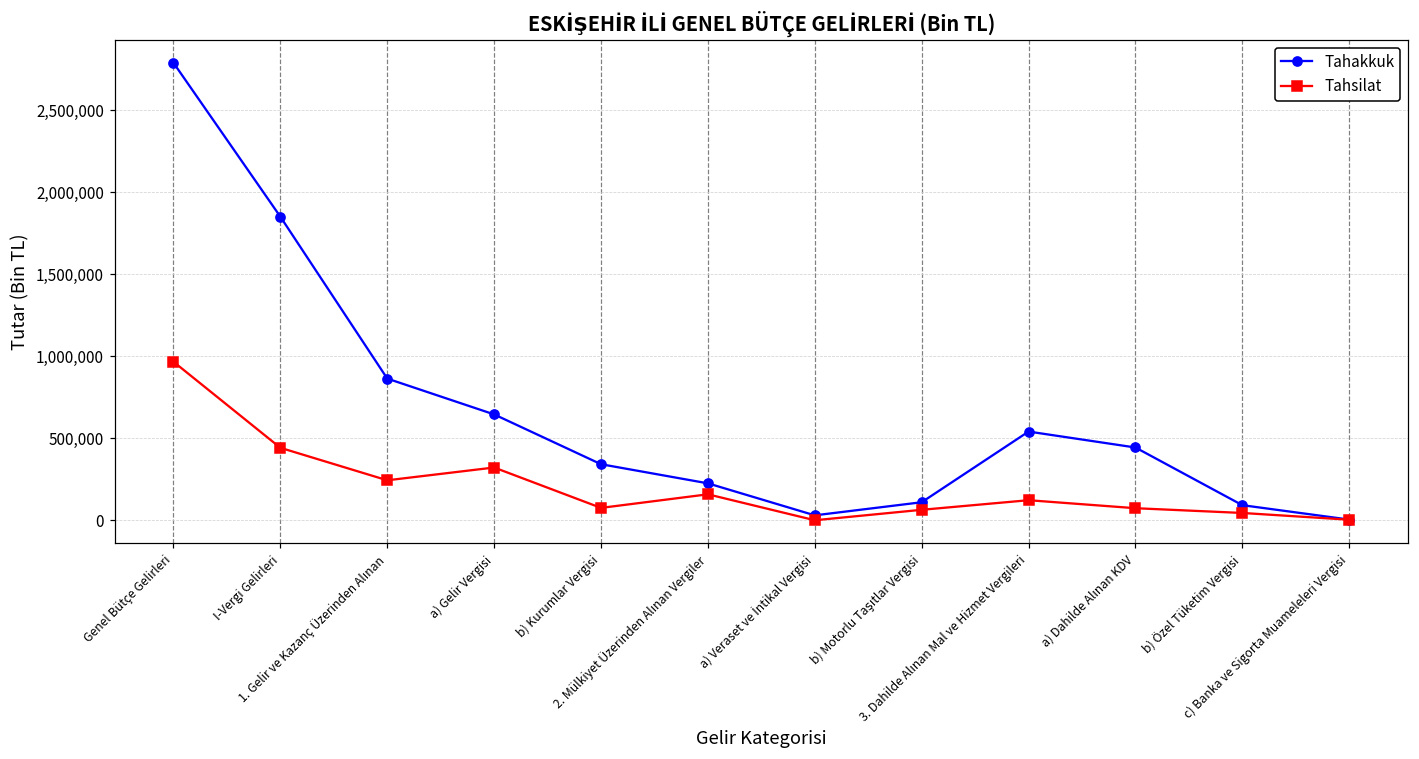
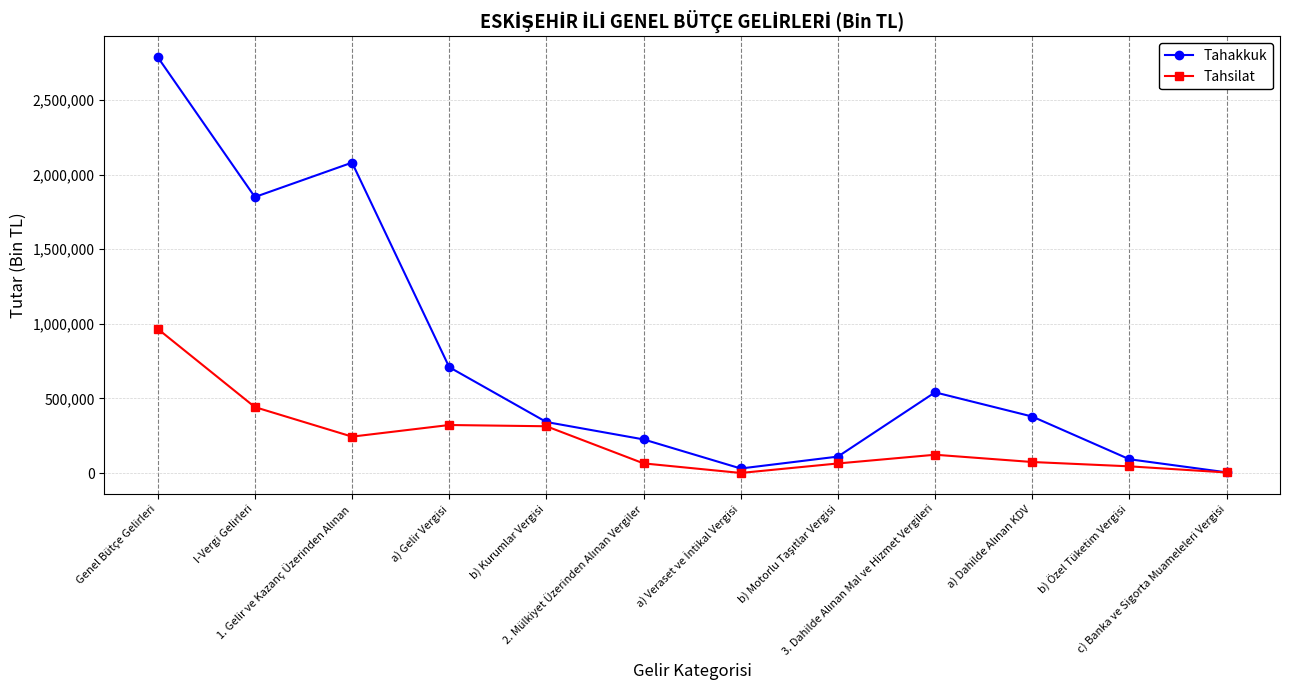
Tahakkuk, 1. Gelir ve Kazanç Üzerinden Alınan: 860,000 -> 2,080,000
Tahakkuk, a) Gelir Vergisi: 650,000 -> 710,000
Tahsilat, b) Kurumlar Vergisi: 80,000 -> 310,000
Tahsilat, 2. Mülkiyet Üzerinden Alınan Vergiler: 160,000 -> 60,000
Tahakkuk, a) Dahilde Alınan KDV: 440,000 -> 380,000
